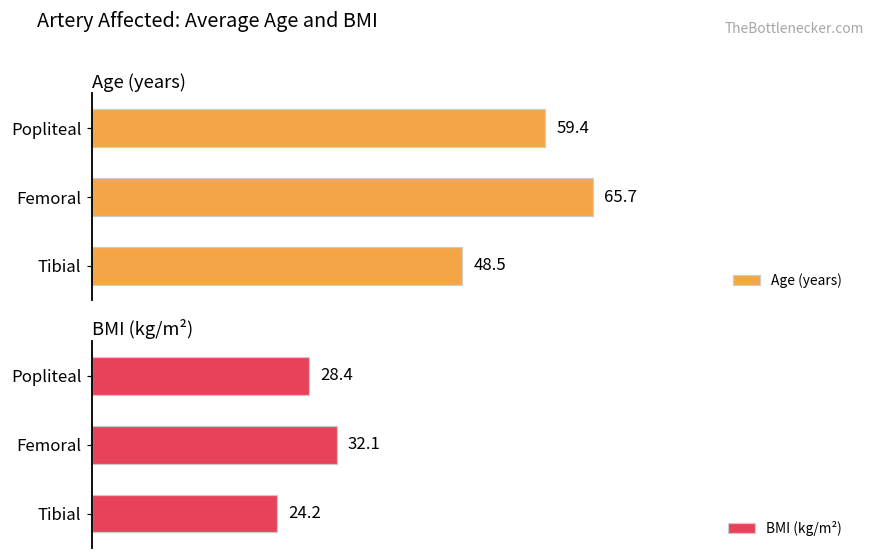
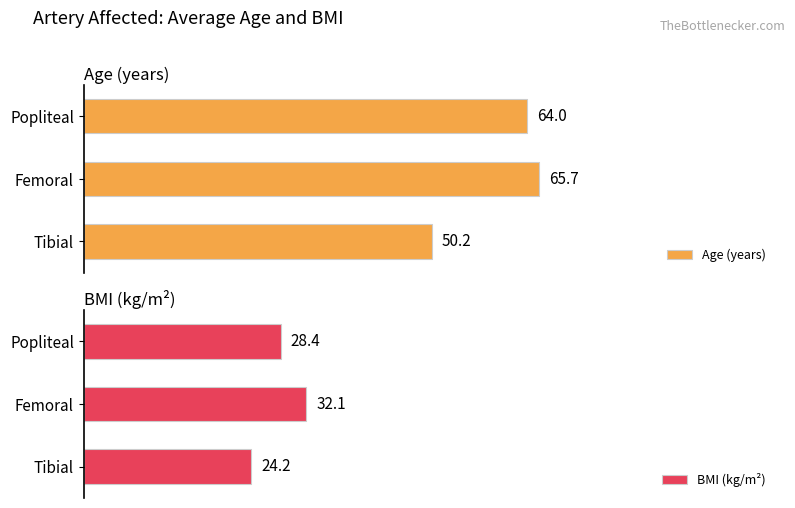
Age (years), Popliteal: 59.4 -> 64.0
Age (years), Tibial: 48.5 -> 50.2
